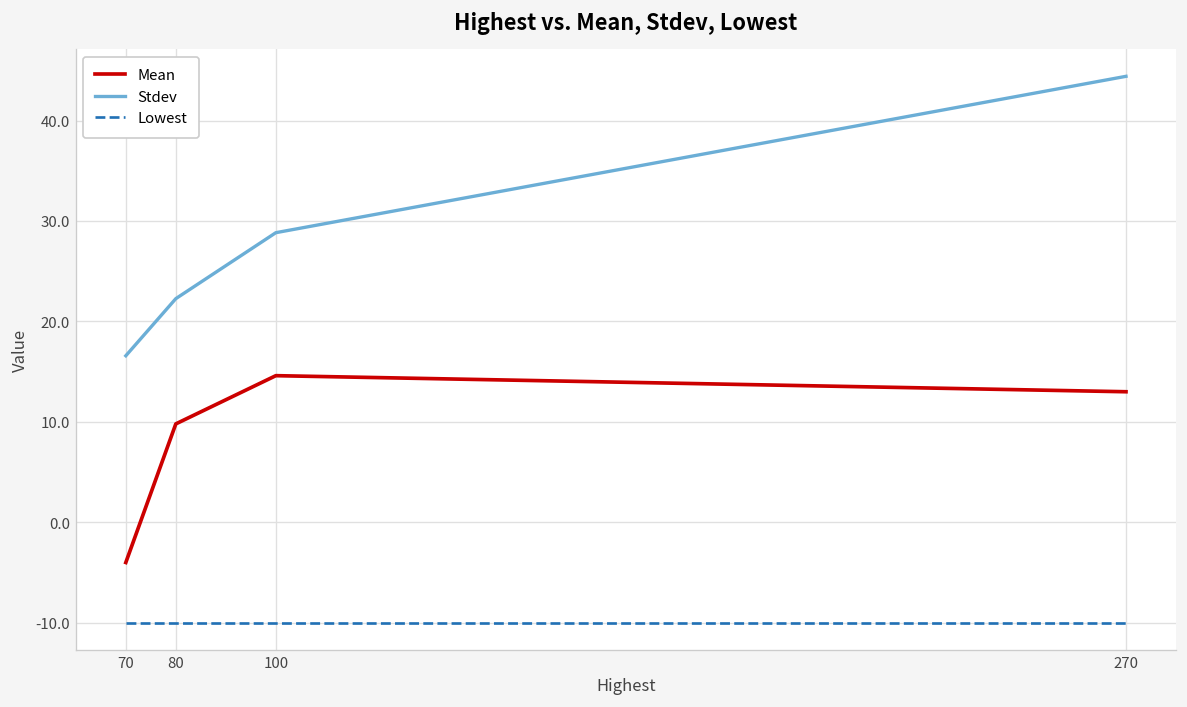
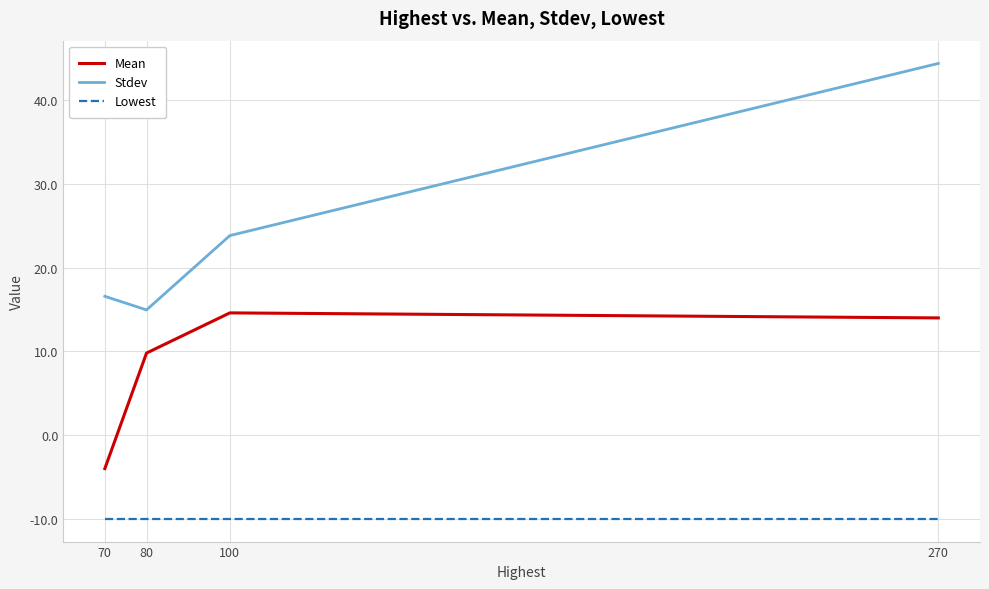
Stdev, 80: 22 -> 15
Stdev, 100: 29 -> 24
Mean, 270: 13 -> 14
